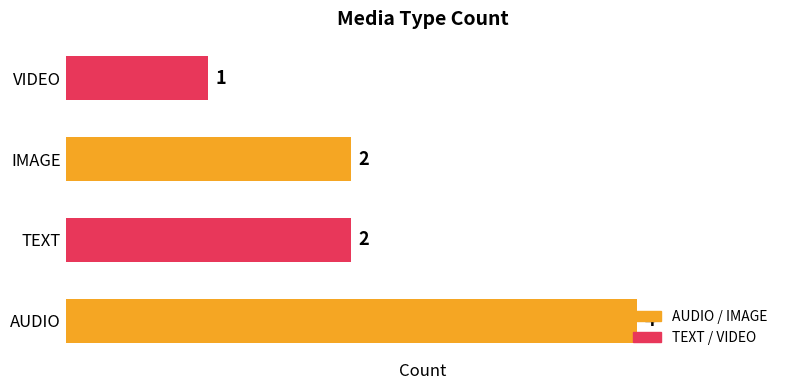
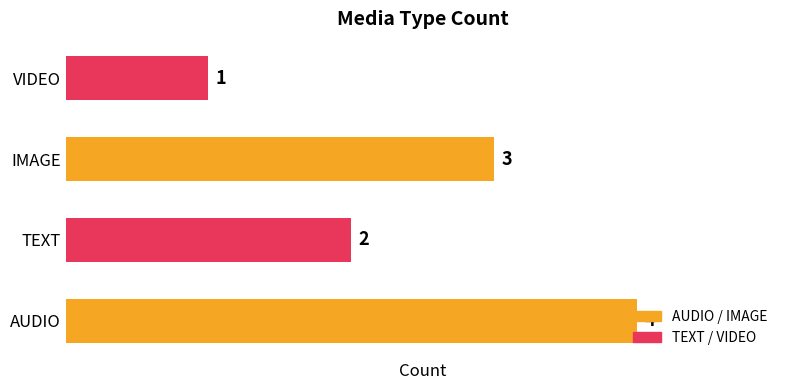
IMAGE: 2 -> 3
